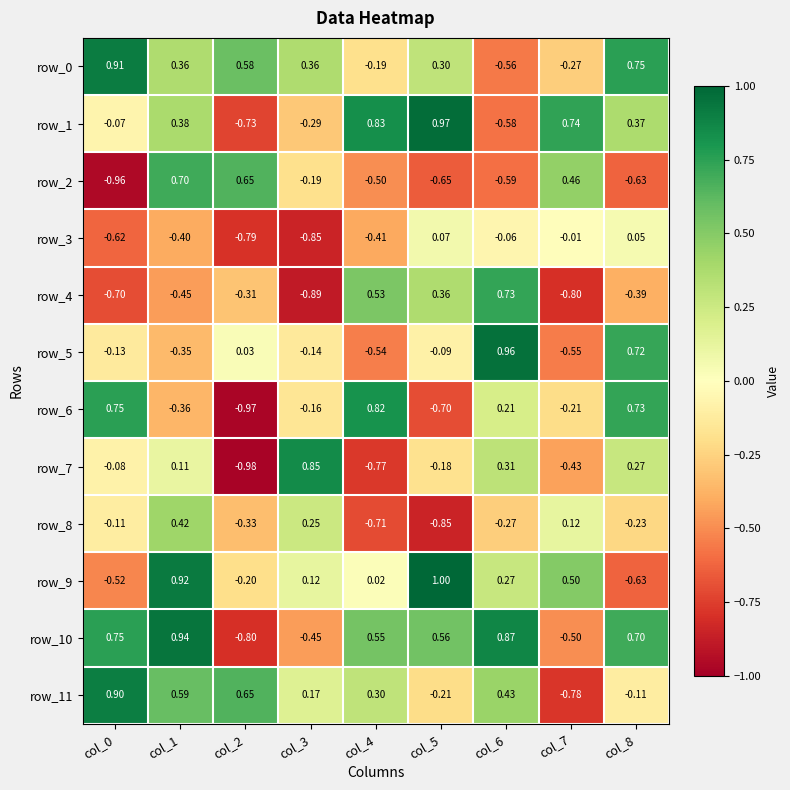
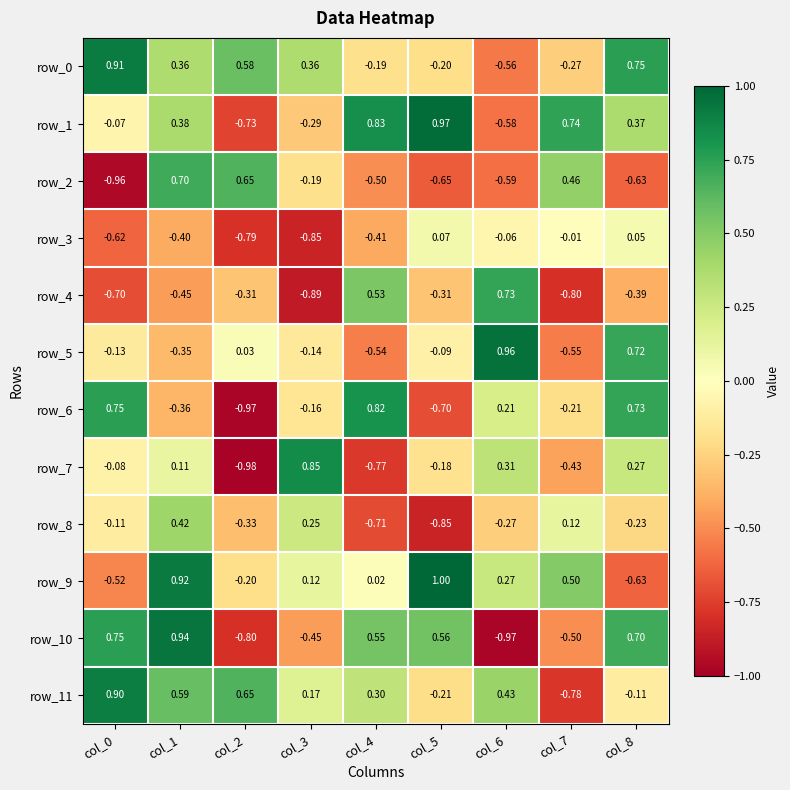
row_0, col_5: 0.30 -> -0.20
row_4, col_5: 0.36 -> -0.31
row_10, col_6: 0.87 -> -0.97
